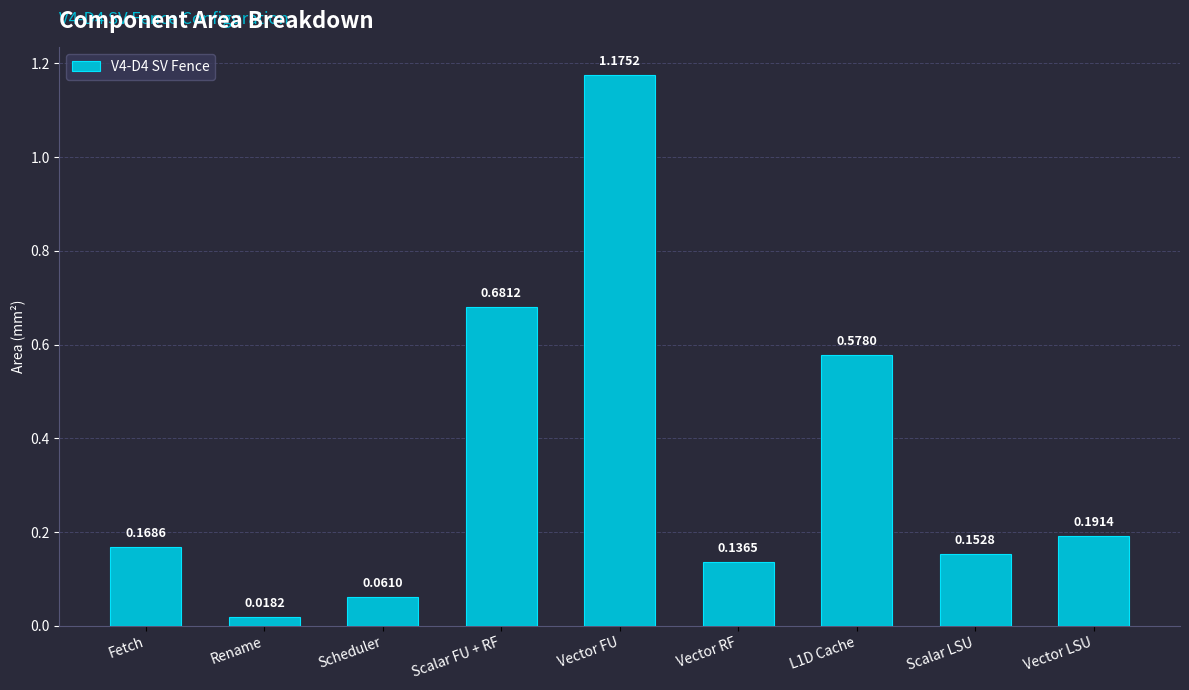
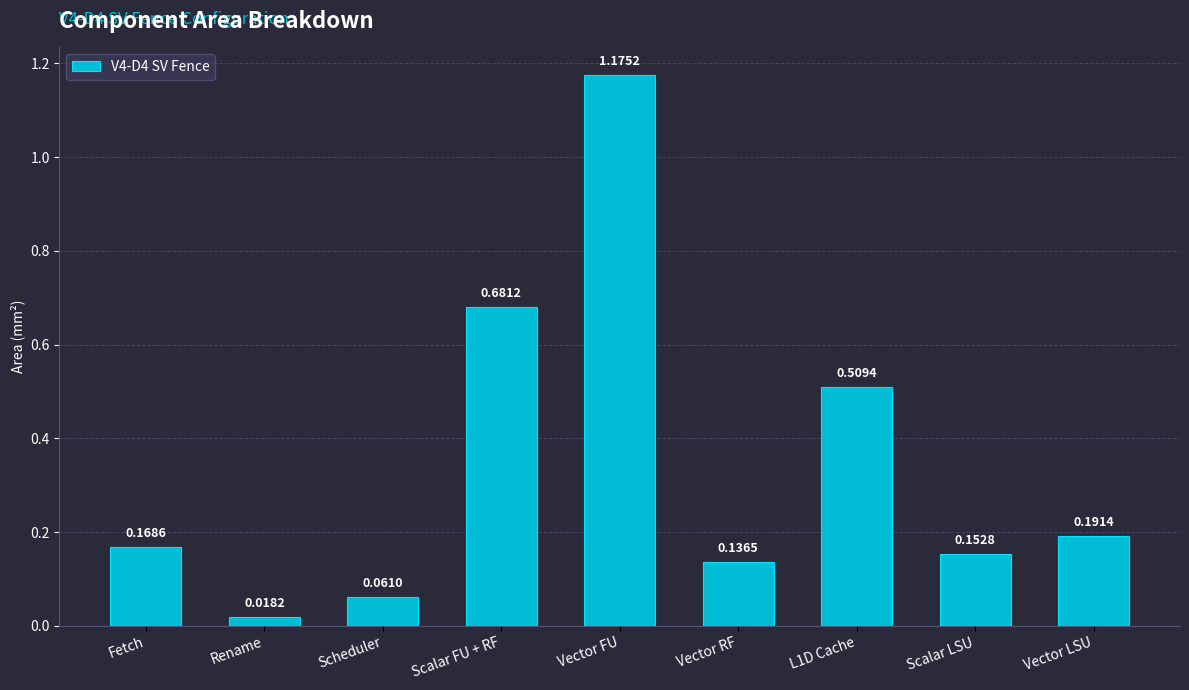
L1D Cache: 0.5780 -> 0.5094
